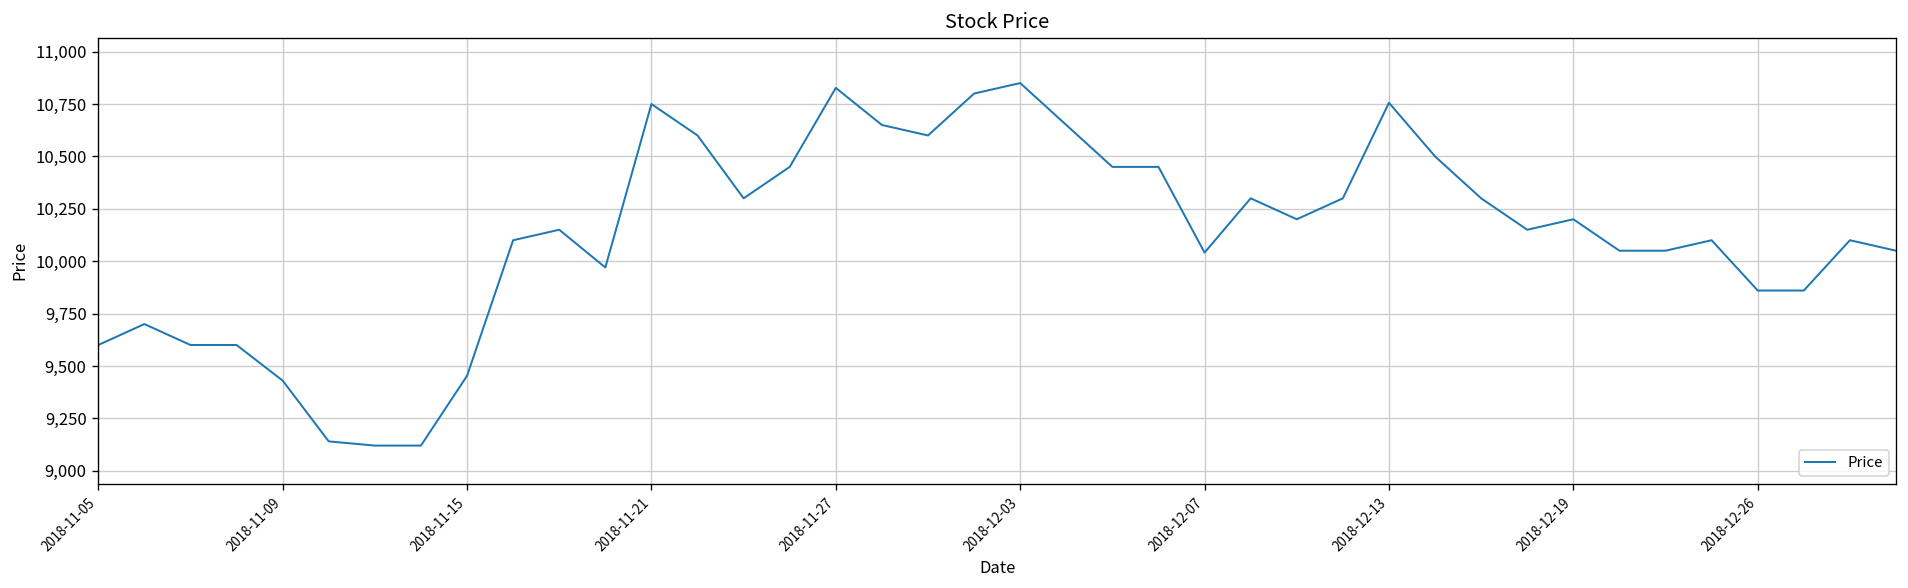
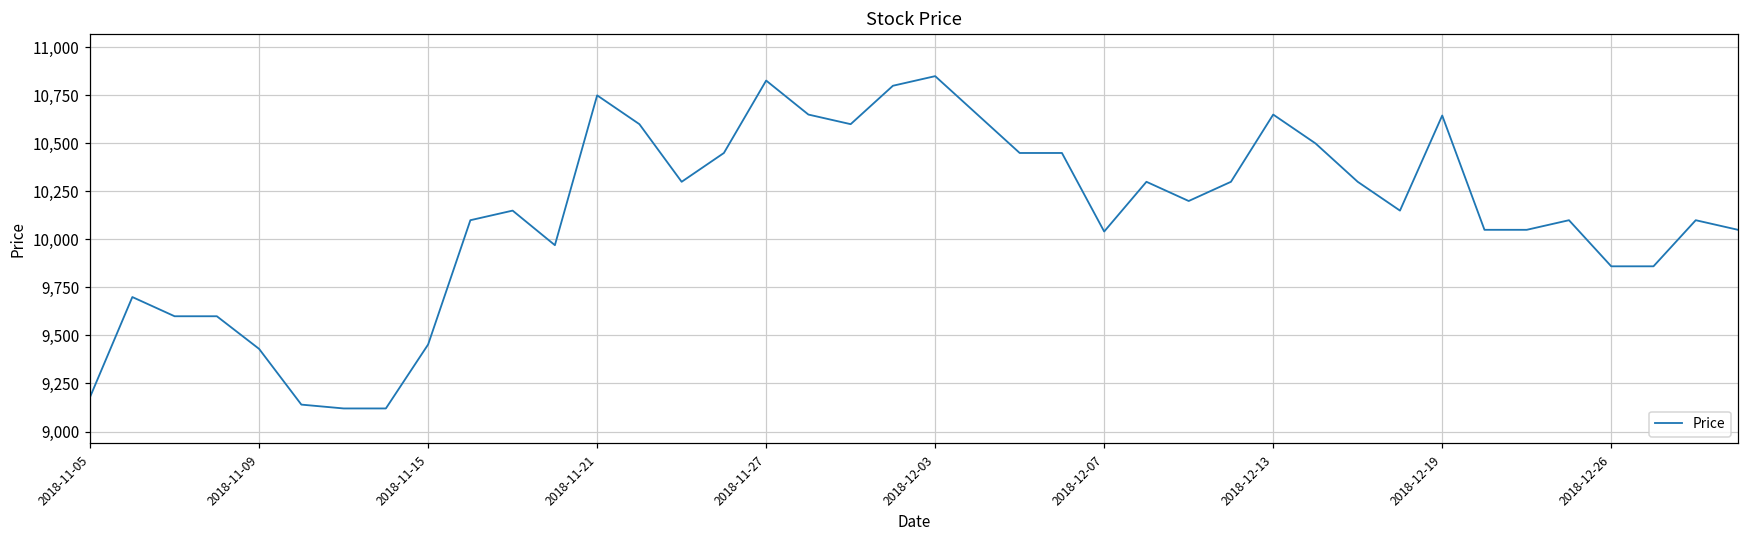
2018-11-05: 9,600 -> 9,180
2018-12-13: 10,760 -> 10,650
2018-12-19: 10,200 -> 10,650
